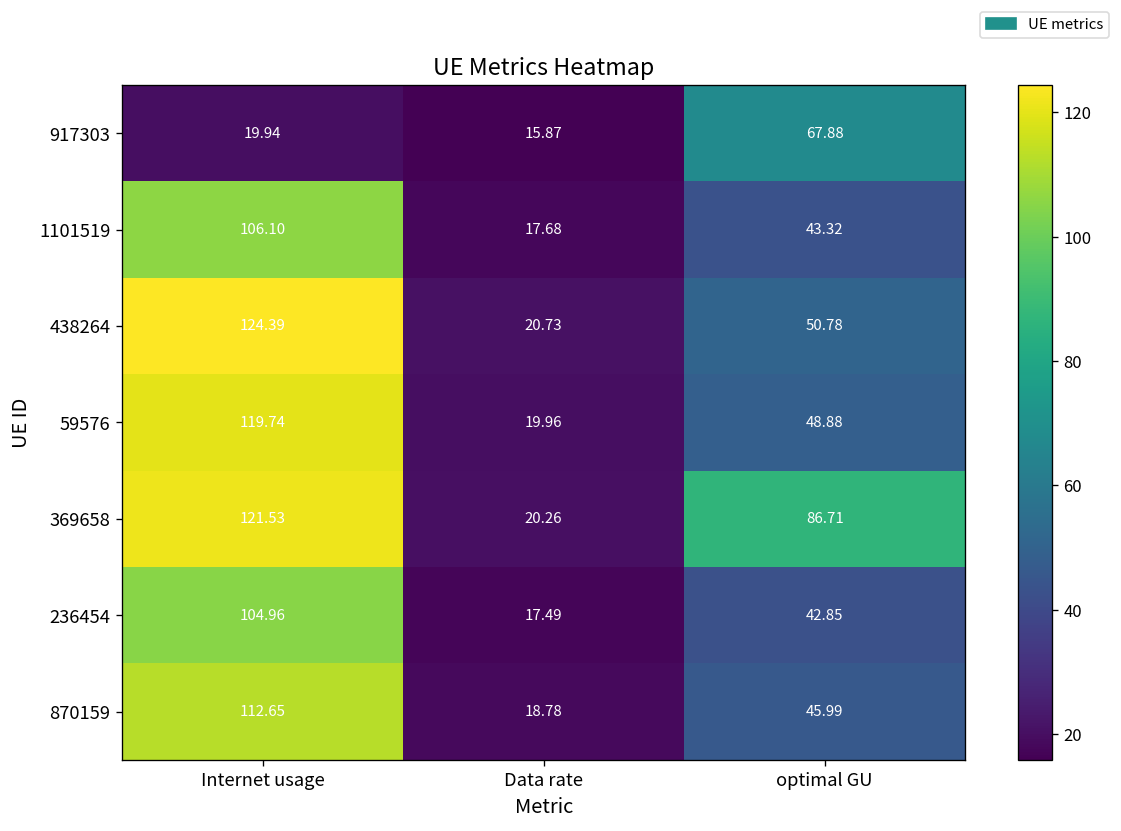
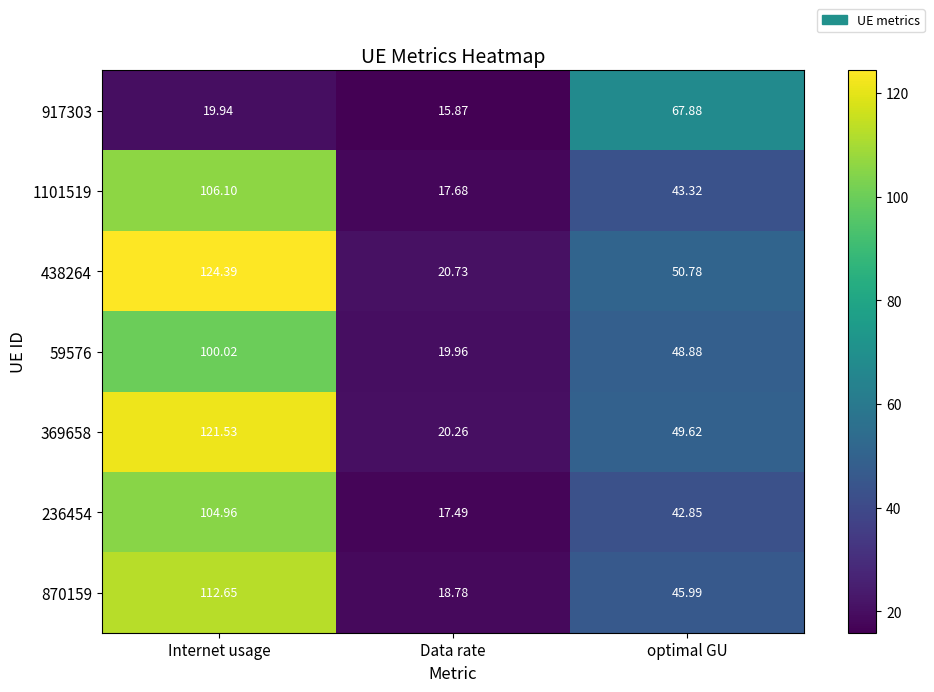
59576, Internet usage: 119.74 -> 100.02
369658, optimal GU: 86.71 -> 49.62
